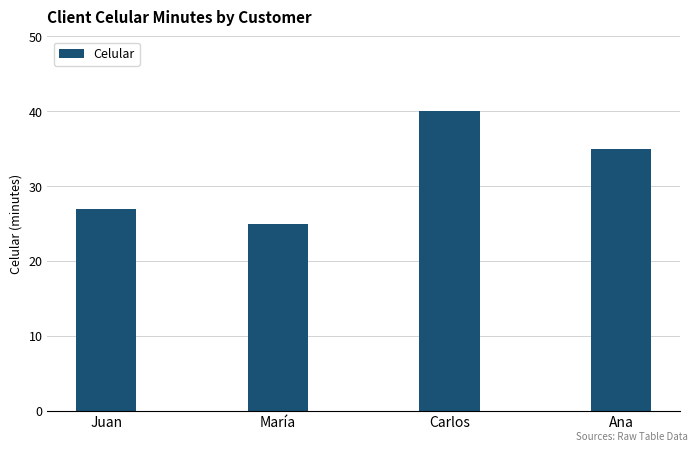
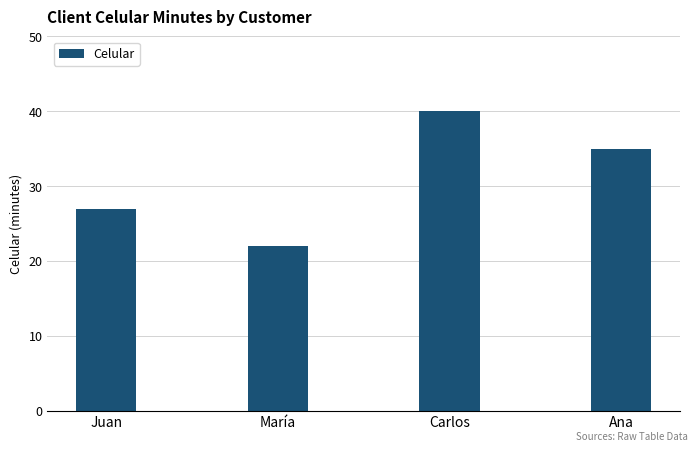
María: 25 -> 22
